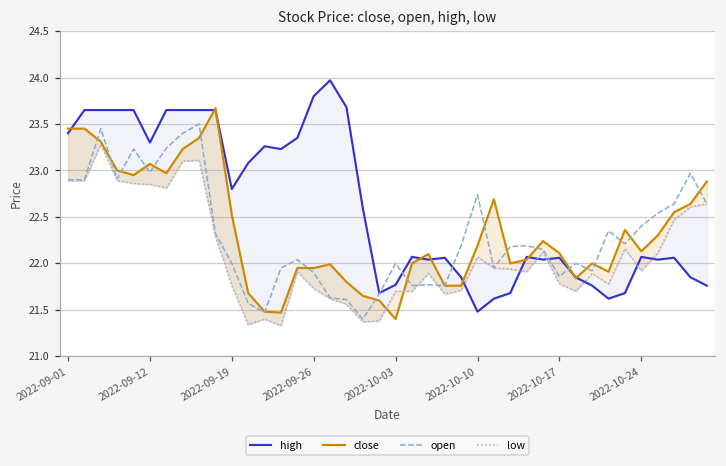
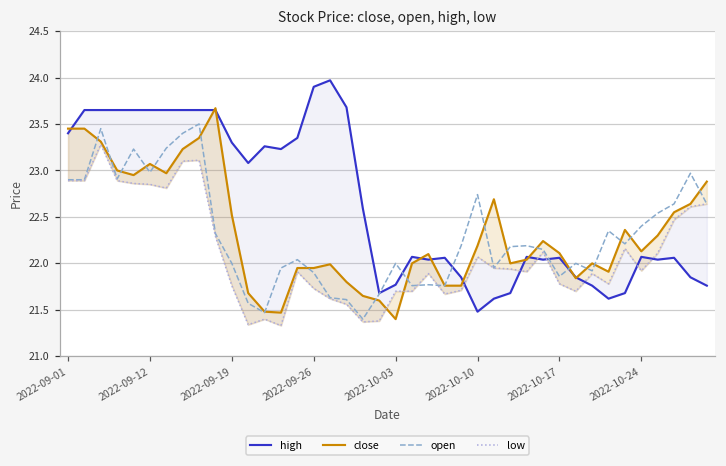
high, 2022-09-12: 23.3 -> 23.7
high, 2022-09-19: 22.8 -> 23.3
high, 2022-09-26: 23.8 -> 23.9
